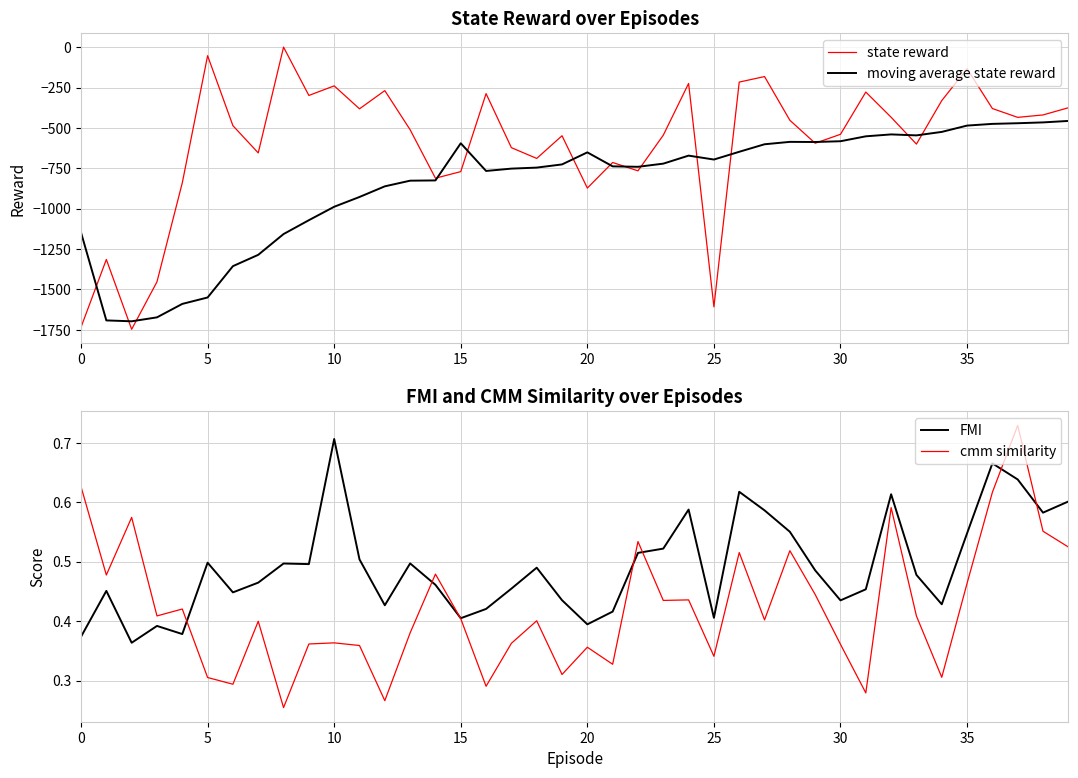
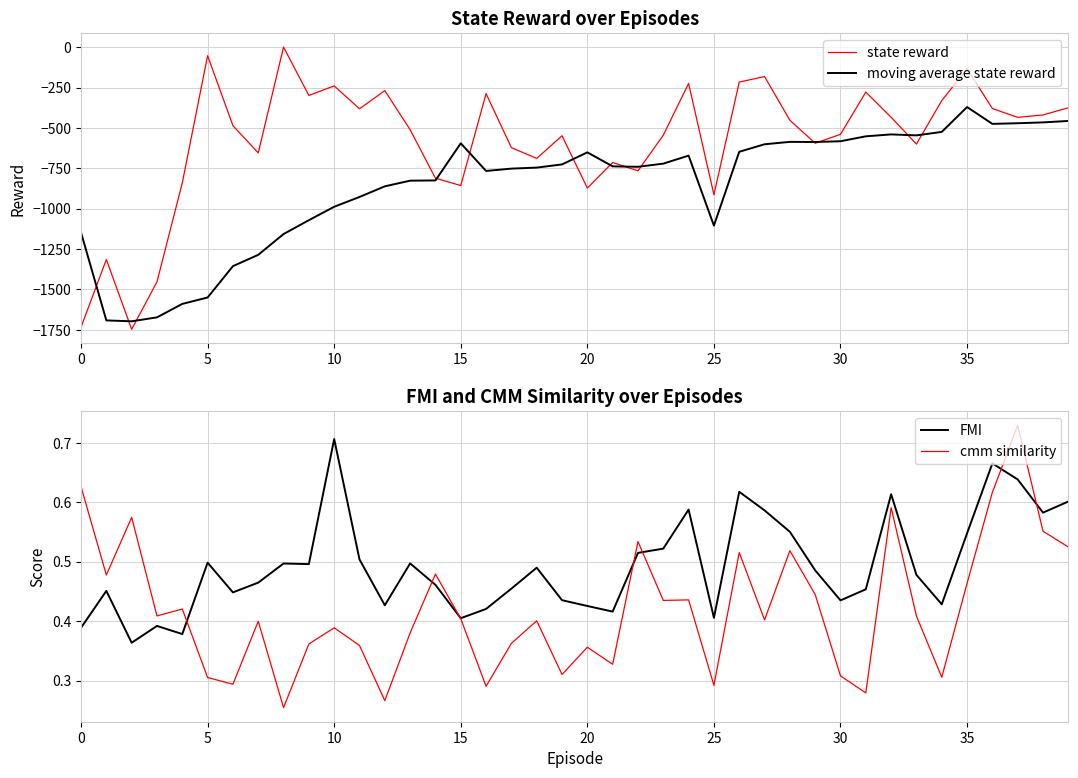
State Reward over Episodes, state reward, 15: -770 -> -860
State Reward over Episodes, state reward, 25: -1610 -> -910
State Reward over Episodes, moving average state reward, 25: -700 -> -1110
State Reward over Episodes, moving average state reward, 35: -490 -> -370
FMI and CMM Similarity over Episodes, FMI, 0: 0.37 -> 0.39
FMI and CMM Similarity over Episodes, cmm similarity, 10: 0.36 -> 0.39
FMI and CMM Similarity over Episodes, FMI, 20: 0.39 -> 0.43
FMI and CMM Similarity over Episodes, cmm similarity, 25: 0.34 -> 0.29
FMI and CMM Similarity over Episodes, cmm similarity, 30: 0.36 -> 0.31
